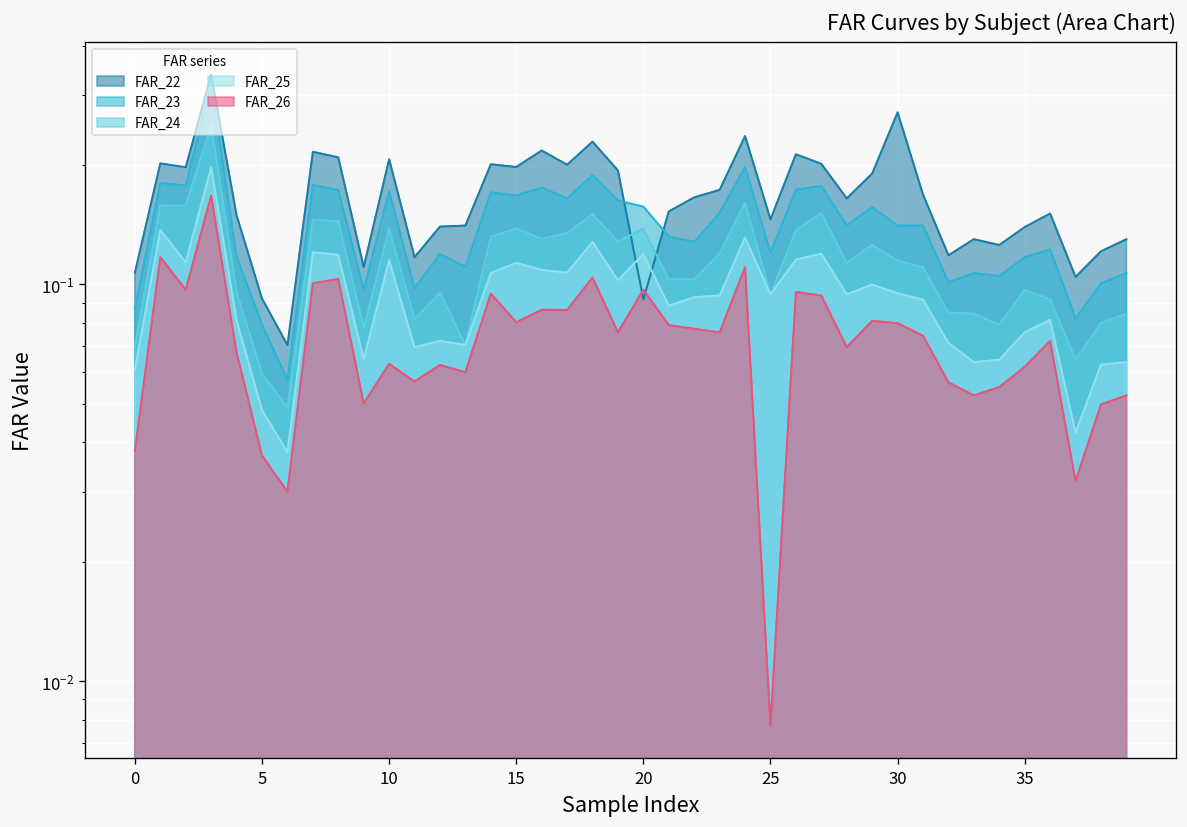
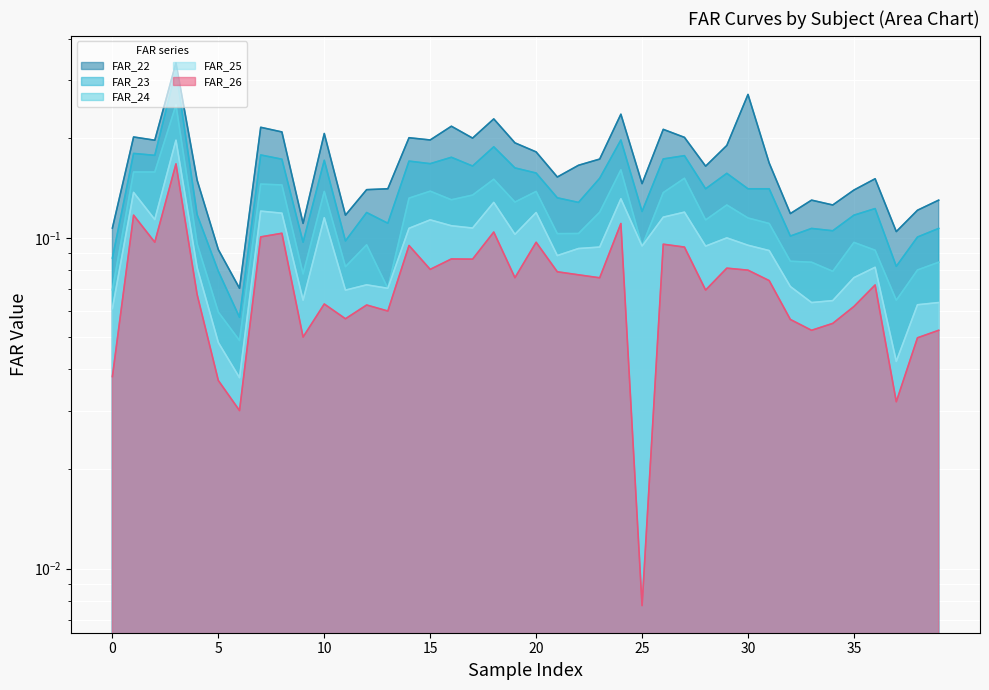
FAR_22, 20: 0.092 -> 0.18
